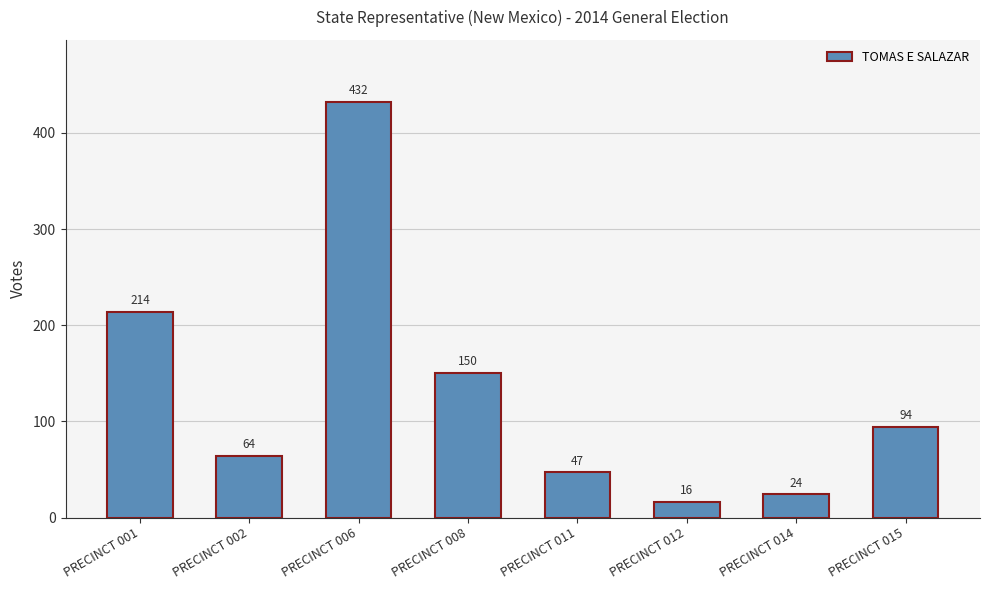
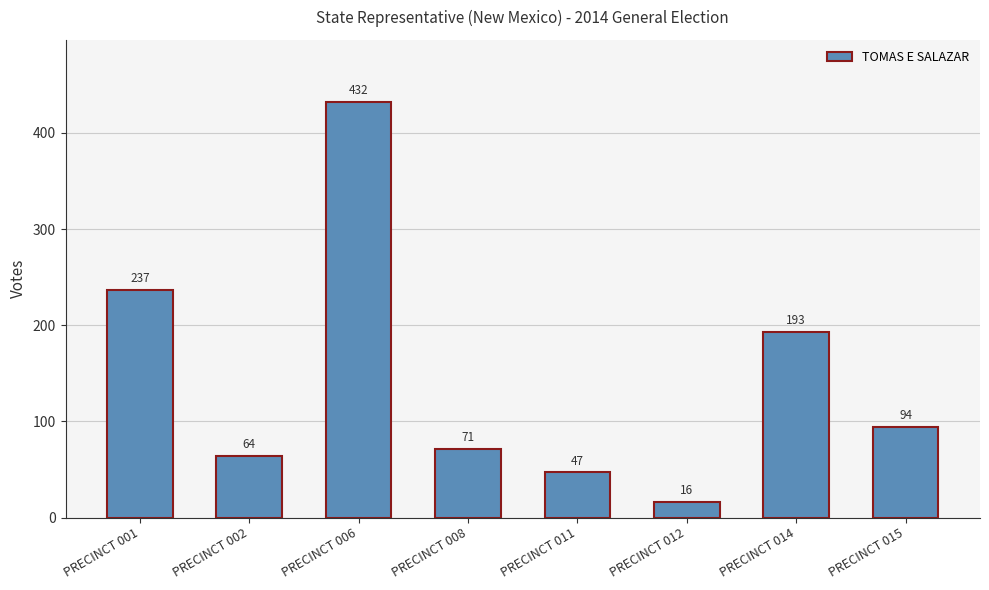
PRECINCT 001: 214 -> 237
PRECINCT 008: 150 -> 71
PRECINCT 014: 24 -> 193
